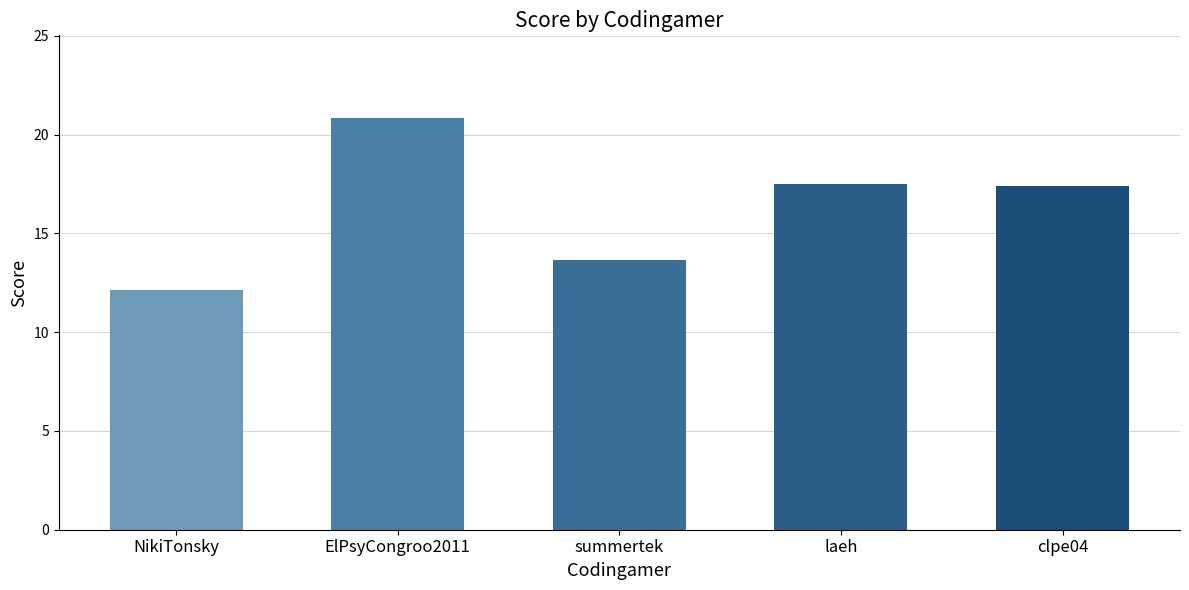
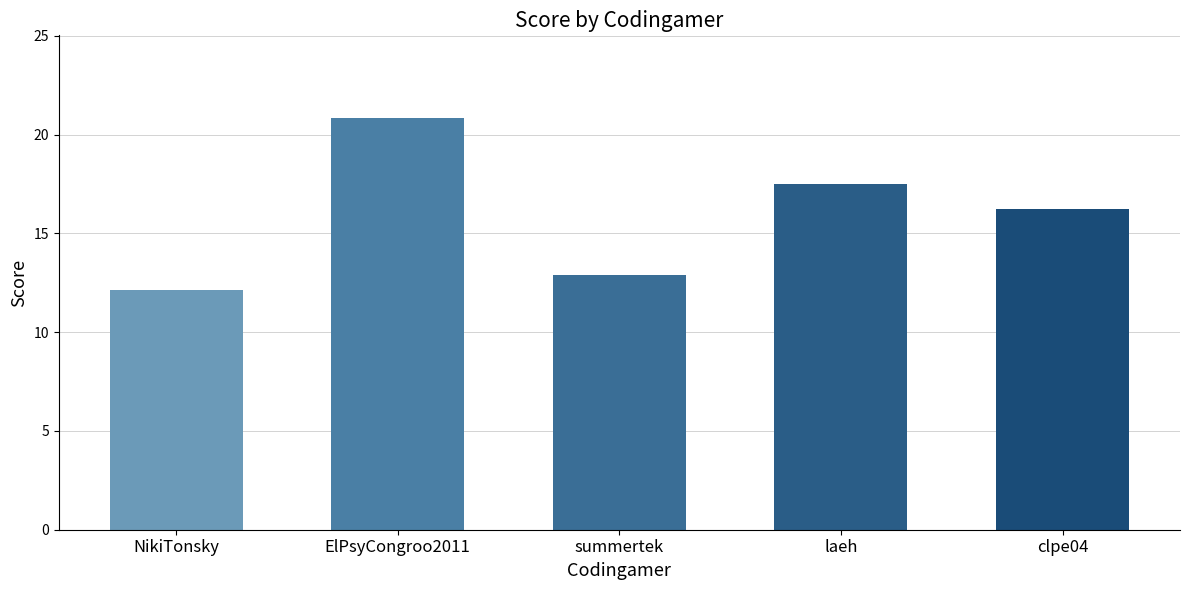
summertek: 13.6 -> 12.9
clpe04: 17.4 -> 16.3
